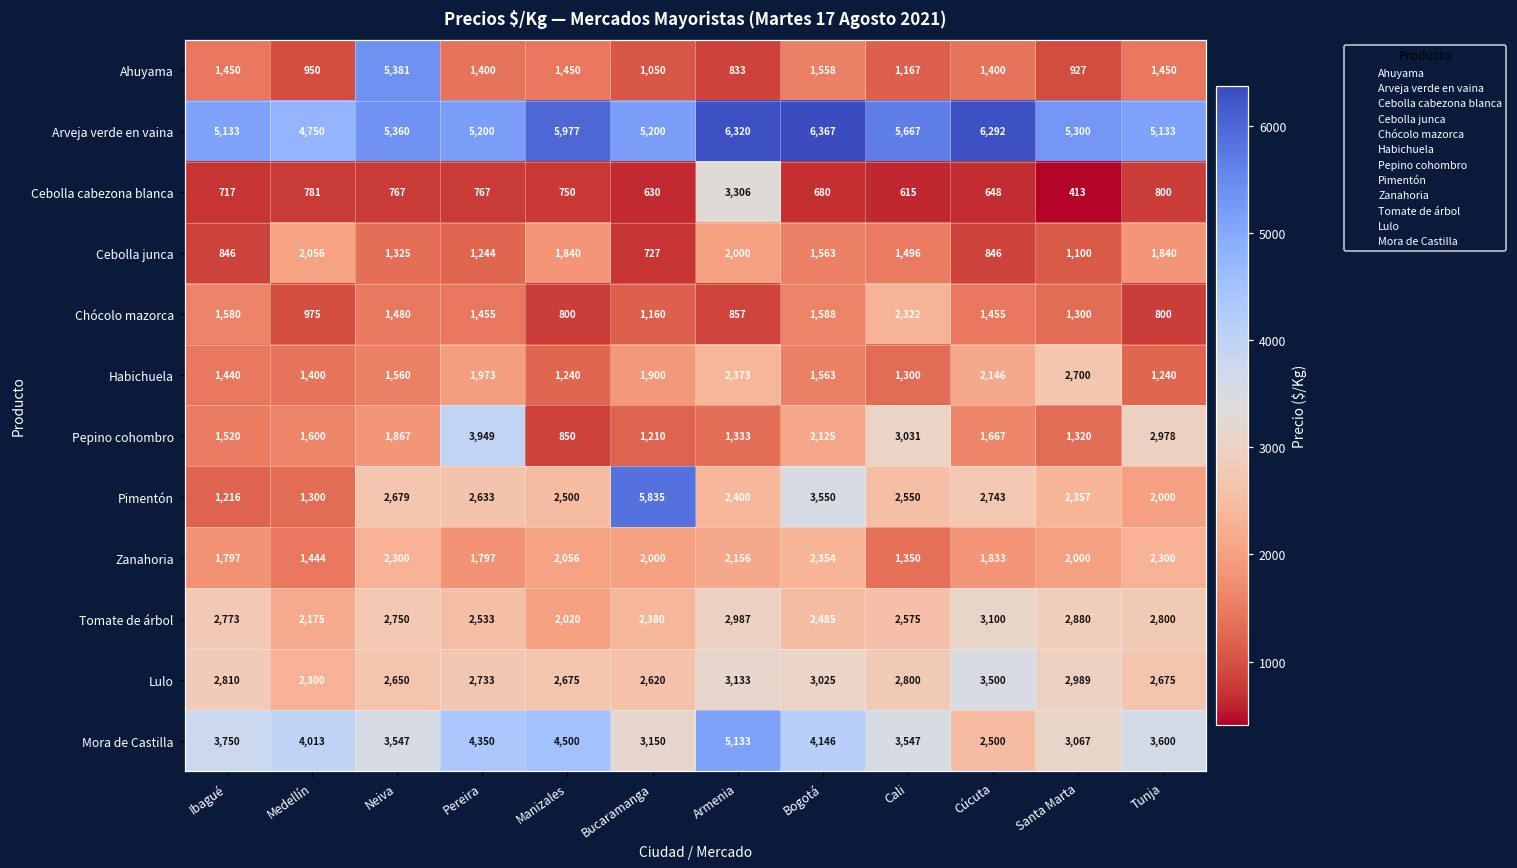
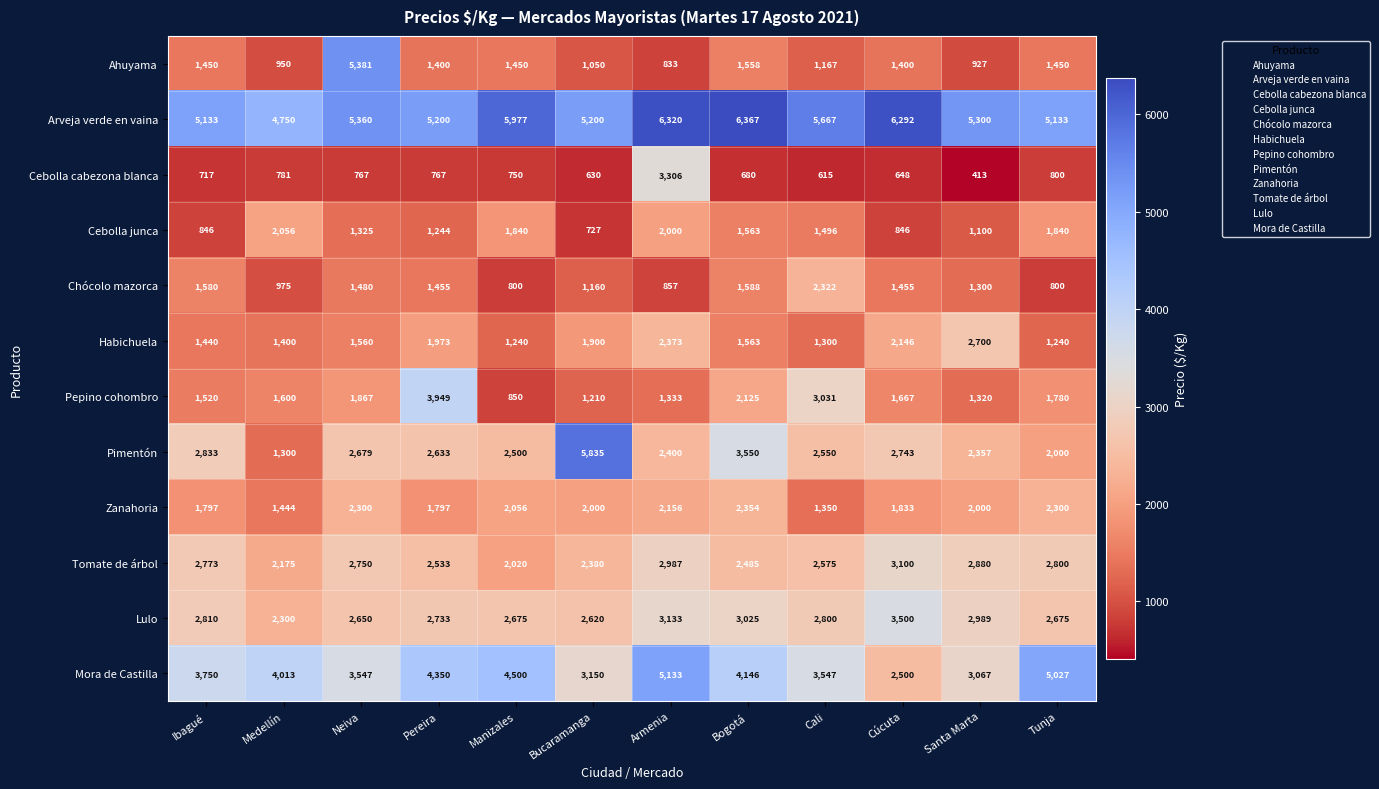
Pepino cohombro, Tunja: 2,978 -> 1,780
Pimentón, Ibagué: 1,216 -> 2,833
Mora de Castilla, Tunja: 3,600 -> 5,027
